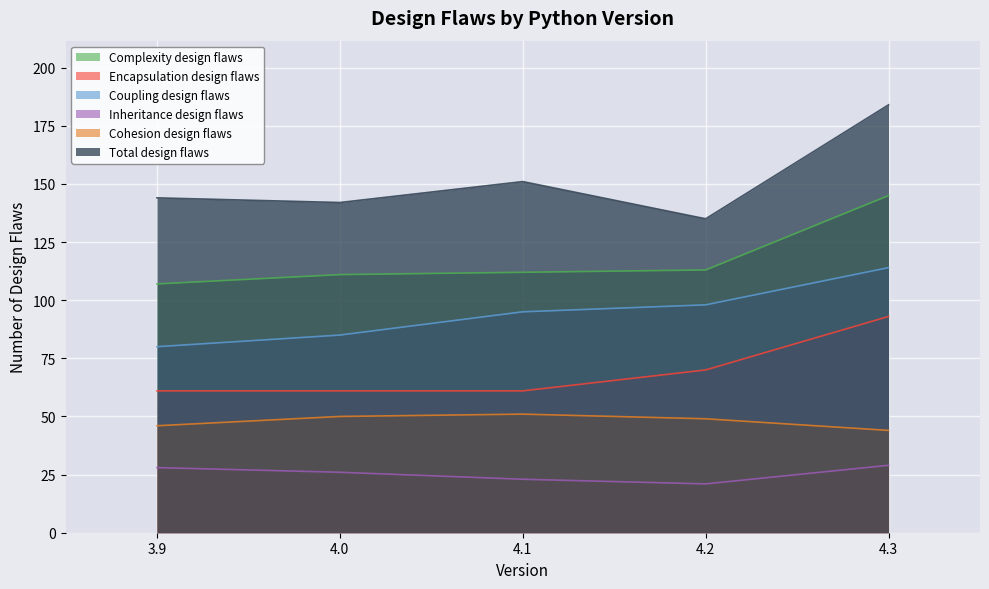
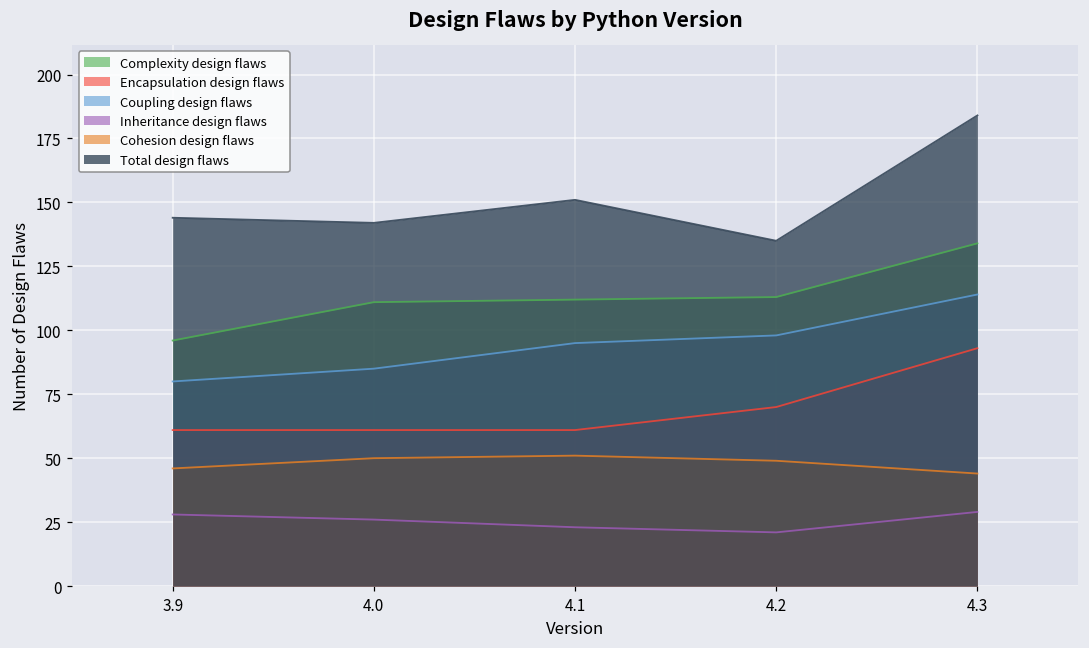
Complexity design flaws, 3.9: 107 -> 96
Complexity design flaws, 4.3: 145 -> 134
